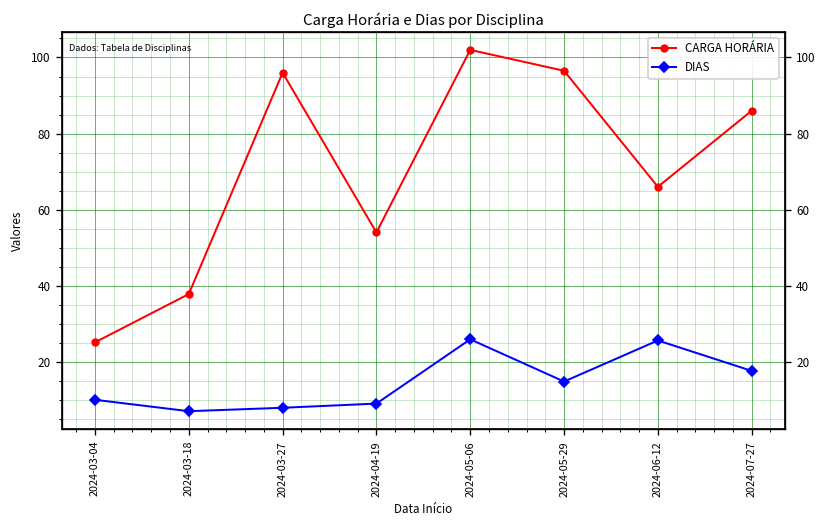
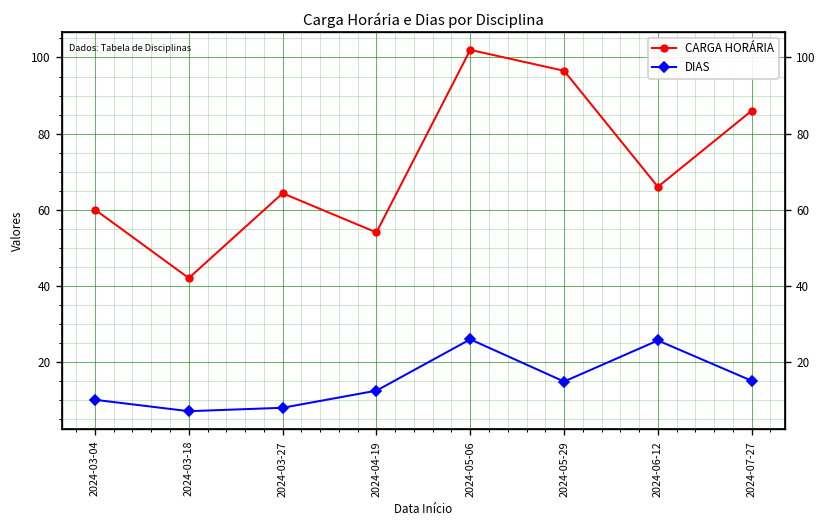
CARGA HORÁRIA, 2024-03-04: 25 -> 60
CARGA HORÁRIA, 2024-03-18: 38 -> 42
CARGA HORÁRIA, 2024-03-27: 96 -> 64
DIAS, 2024-04-19: 9 -> 12
DIAS, 2024-07-27: 18 -> 15
